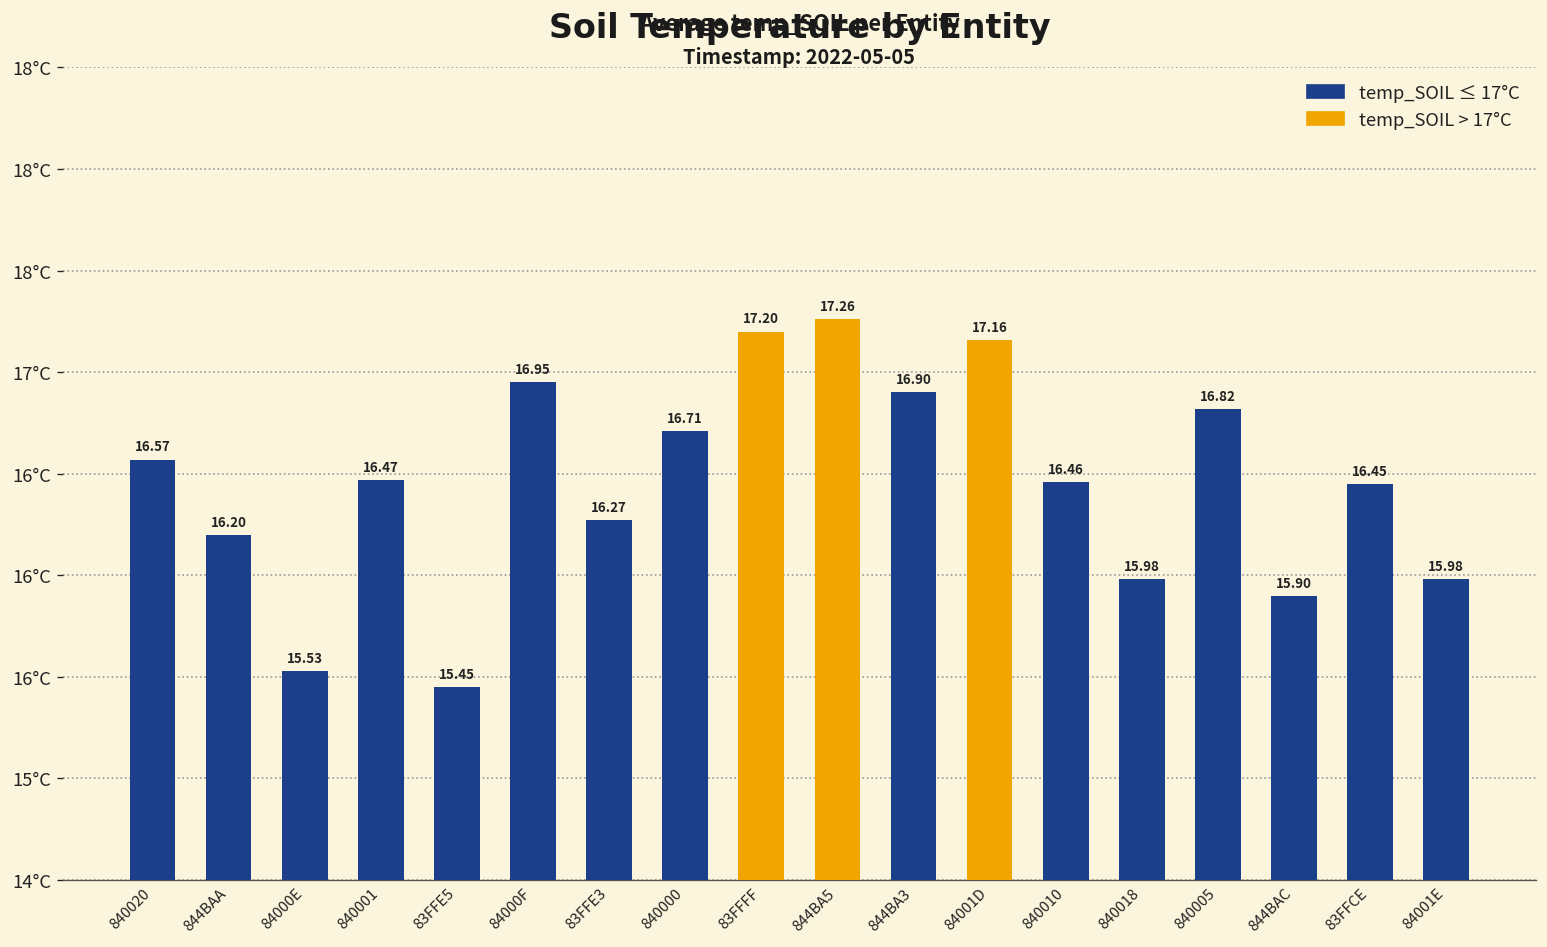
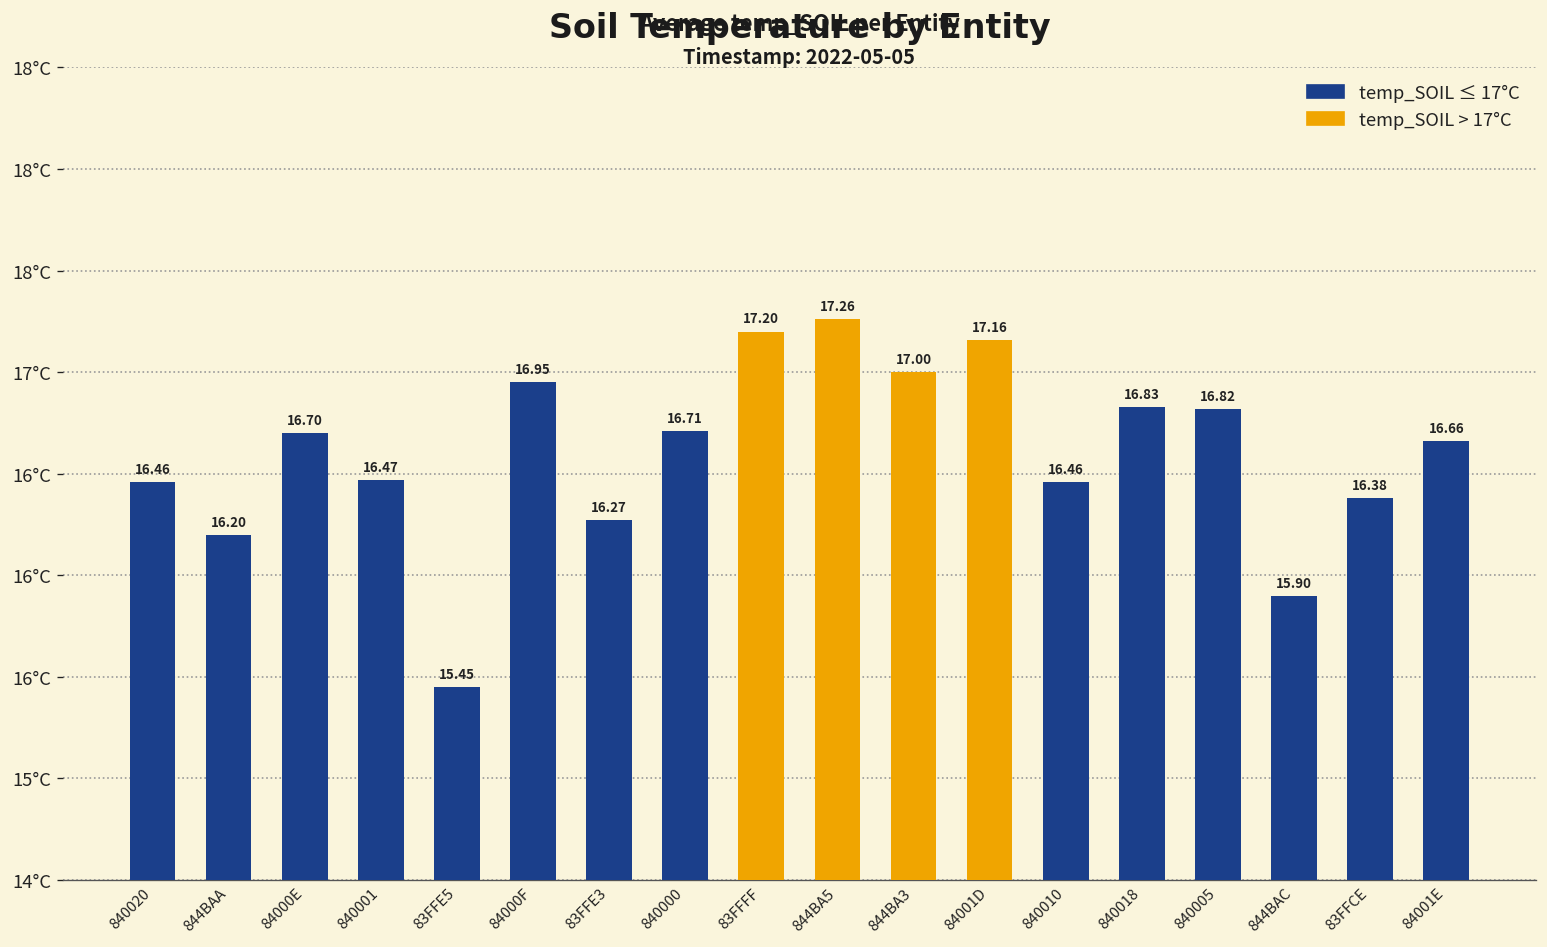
840020: 16.57 -> 16.46
84000E: 15.53 -> 16.70
844BA3: 16.90 -> 17.00
840018: 15.98 -> 16.83
83FFCE: 16.45 -> 16.38
84001E: 15.98 -> 16.66
